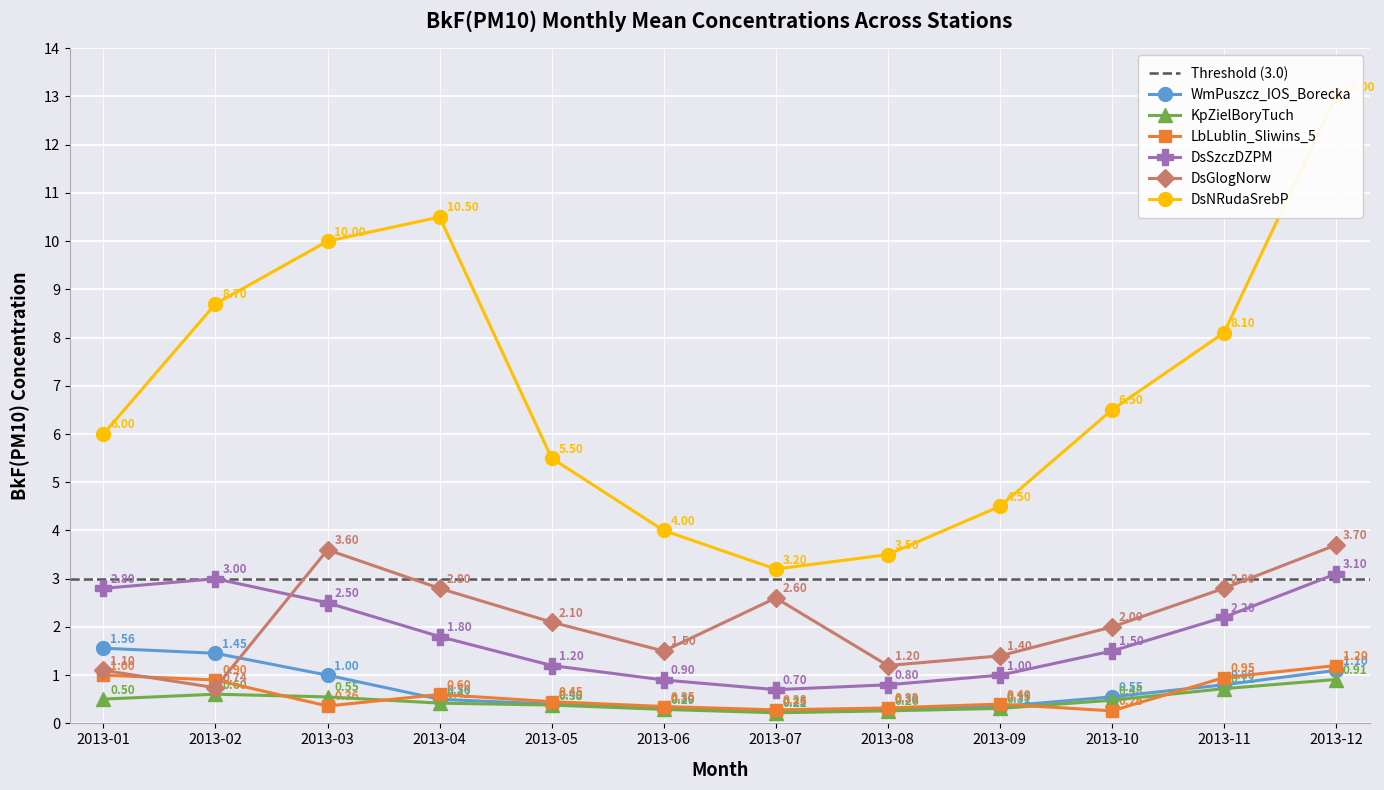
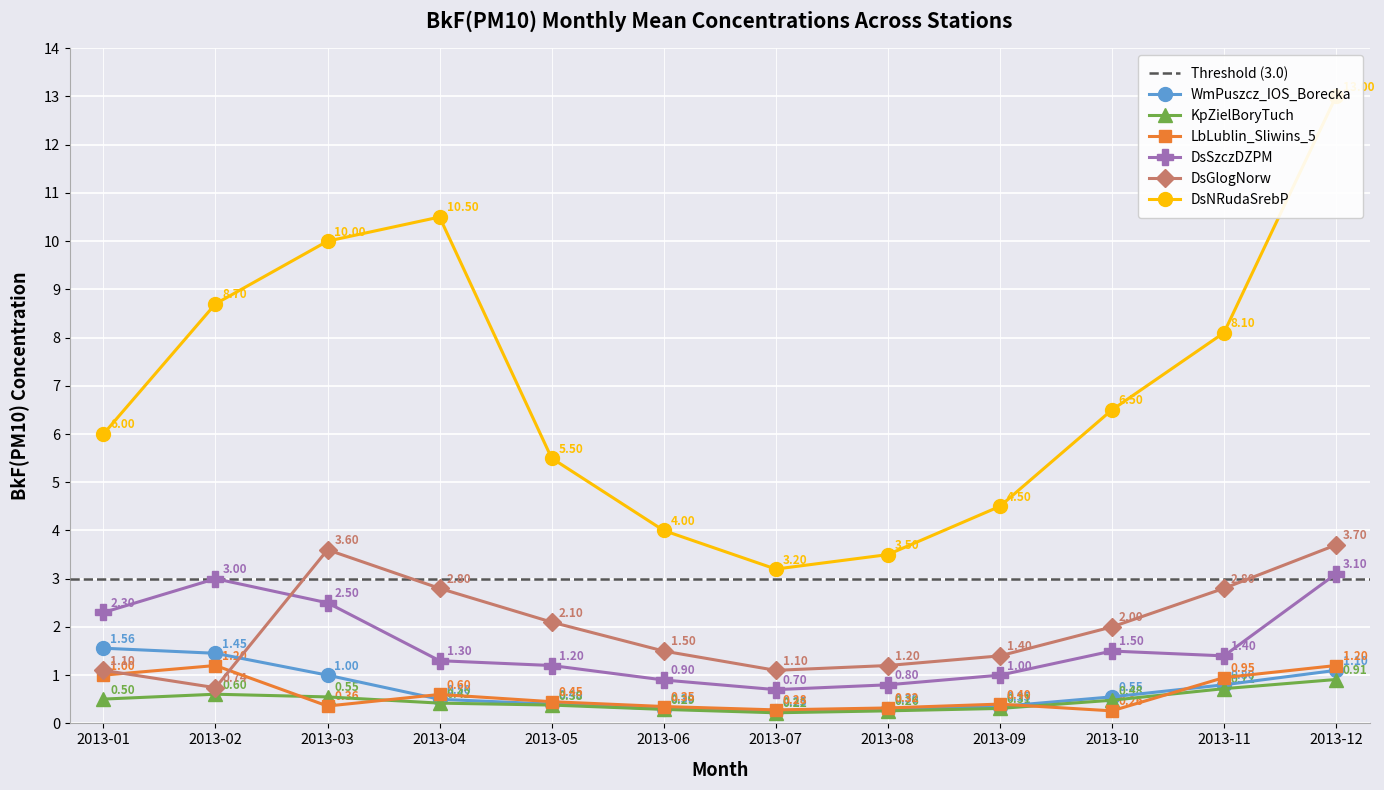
DsSzczDZPM, 2013-01: 2.80 -> 2.30
LbLublin_Sliwins_5, 2013-02: 0.90 -> 1.20
DsSzczDZPM, 2013-04: 1.80 -> 1.30
DsGlogNorw, 2013-07: 2.60 -> 1.10
DsSzczDZPM, 2013-11: 2.20 -> 1.40
